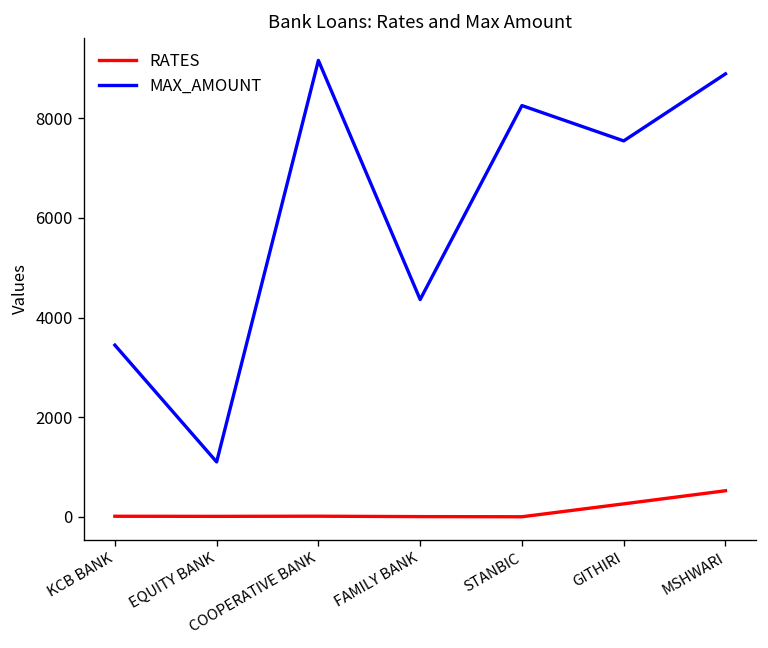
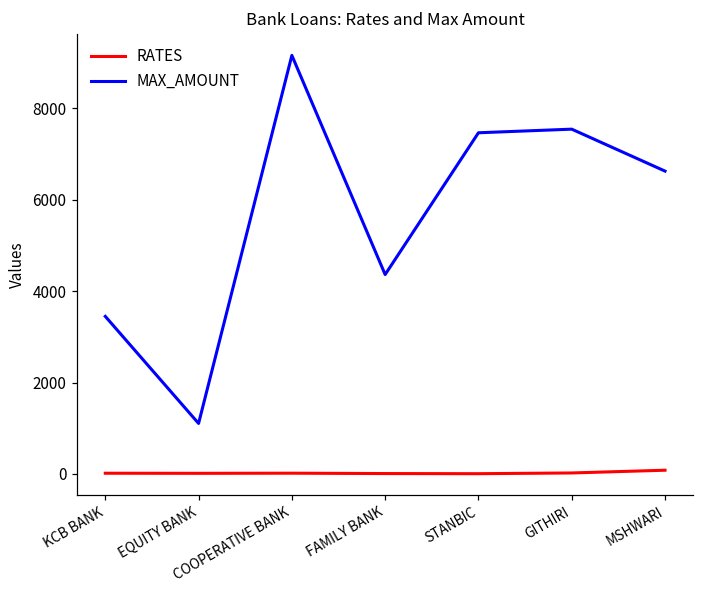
MAX_AMOUNT, STANBIC: 8300 -> 7500
RATES, GITHIRI: 300 -> 0
RATES, MSHWARI: 500 -> 100
MAX_AMOUNT, MSHWARI: 8900 -> 6600
